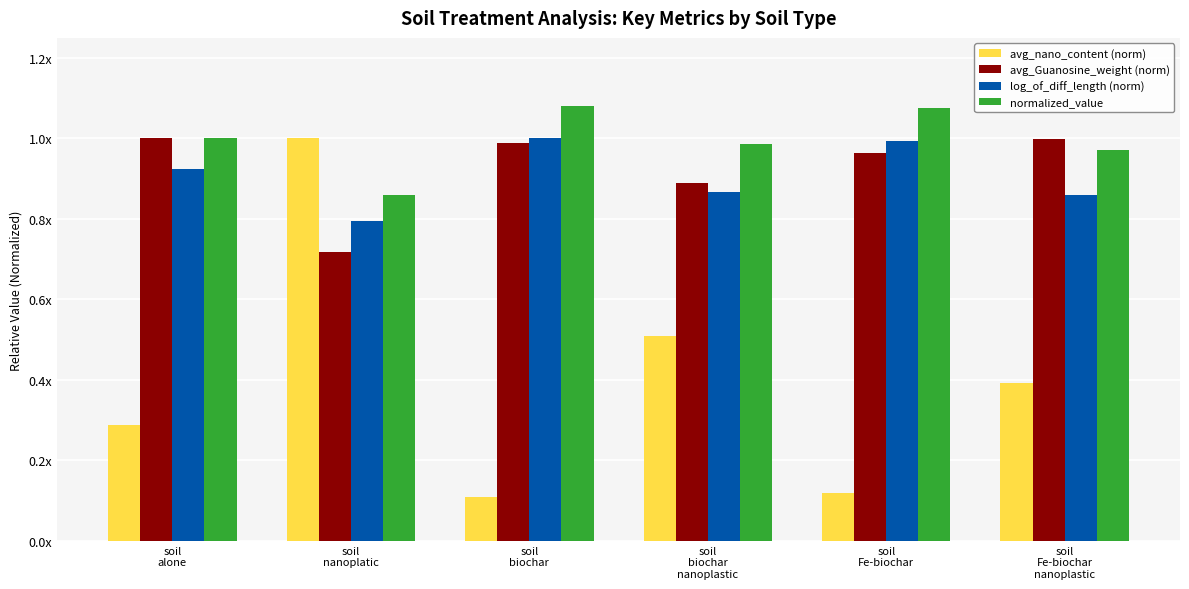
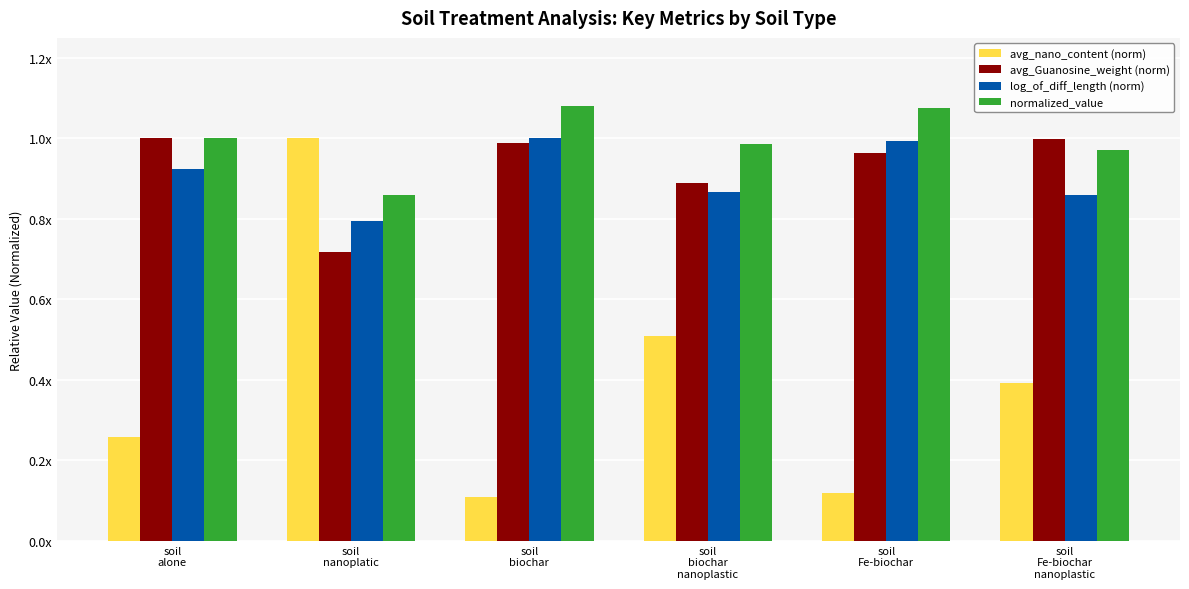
avg_nano_content (norm), soil alone: 0.29x -> 0.26x
